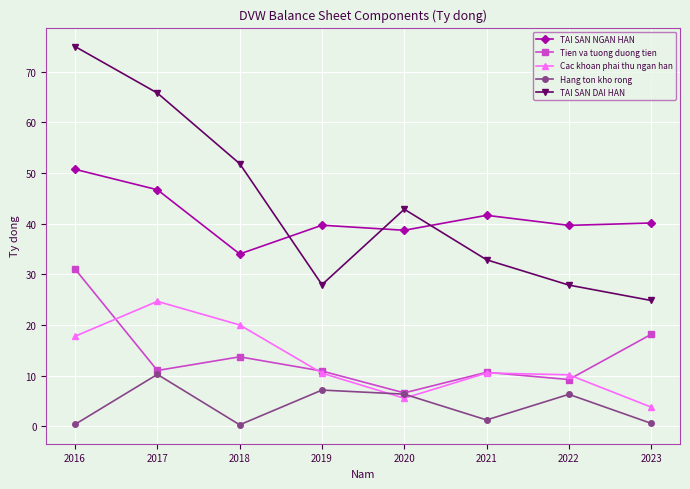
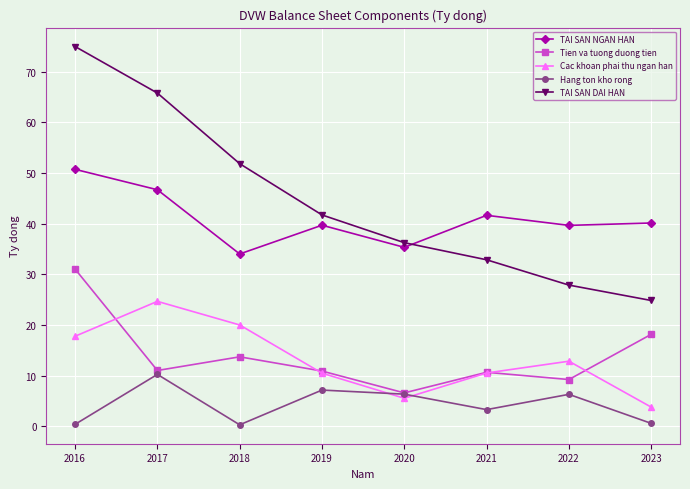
TAI SAN DAI HAN, 2019: 28 -> 42
TAI SAN NGAN HAN, 2020: 39 -> 35
TAI SAN DAI HAN, 2020: 43 -> 36
Hang ton kho rong, 2021: 1 -> 3
Cac khoan phai thu ngan han, 2022: 10 -> 13
